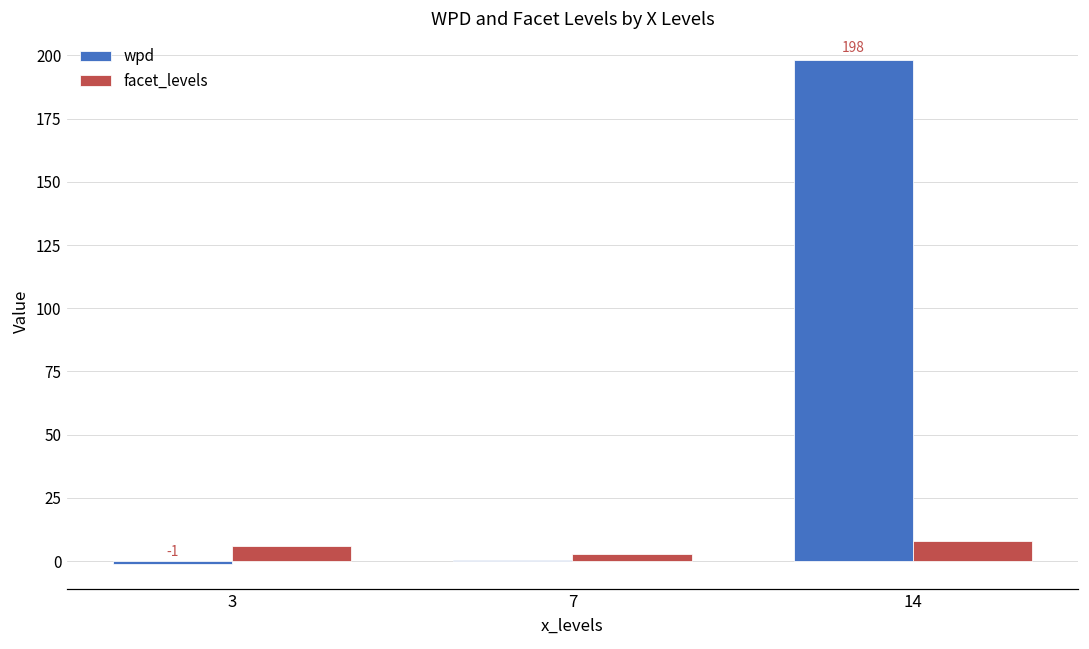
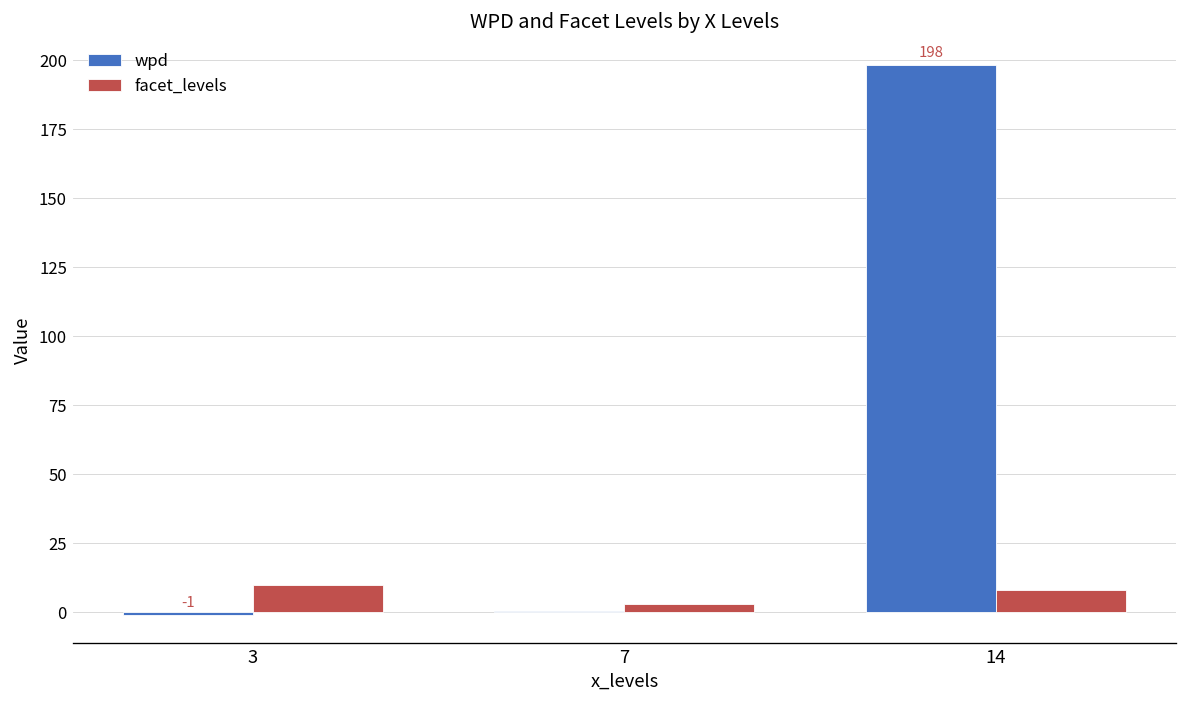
facet_levels, 3: 6 -> 10
